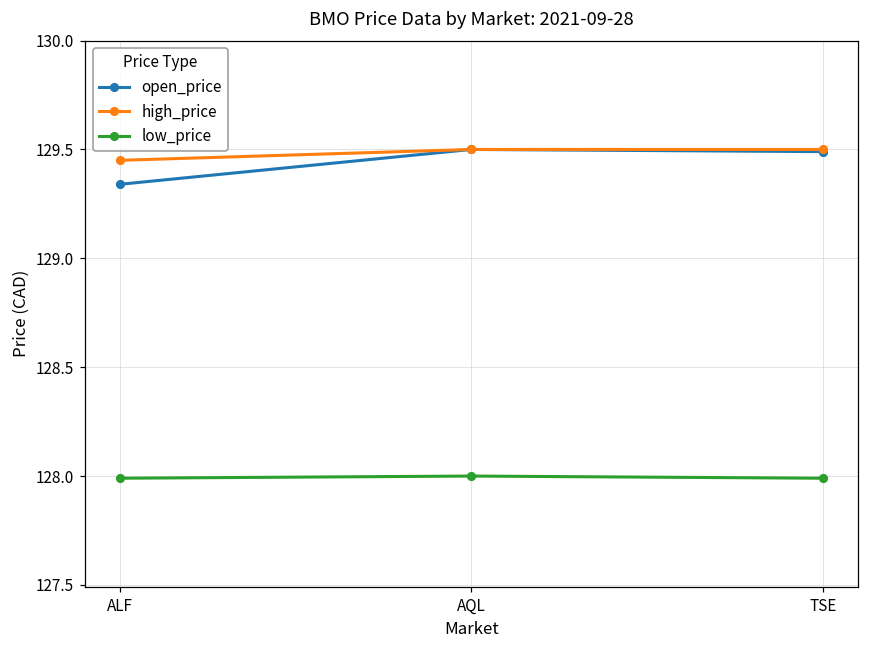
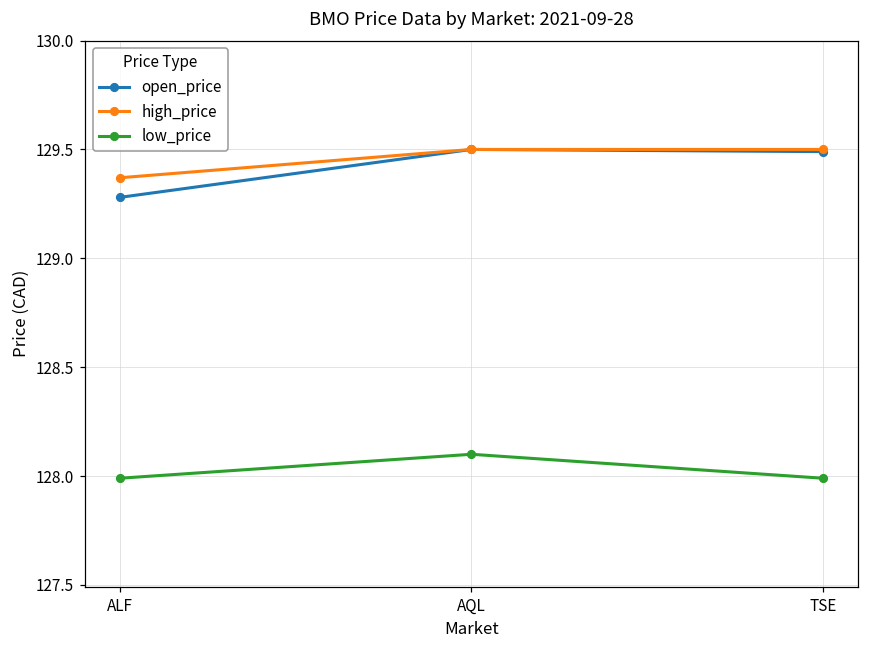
open_price, ALF: 129.34 -> 129.28
high_price, ALF: 129.45 -> 129.37
low_price, AQL: 128.0 -> 128.1
